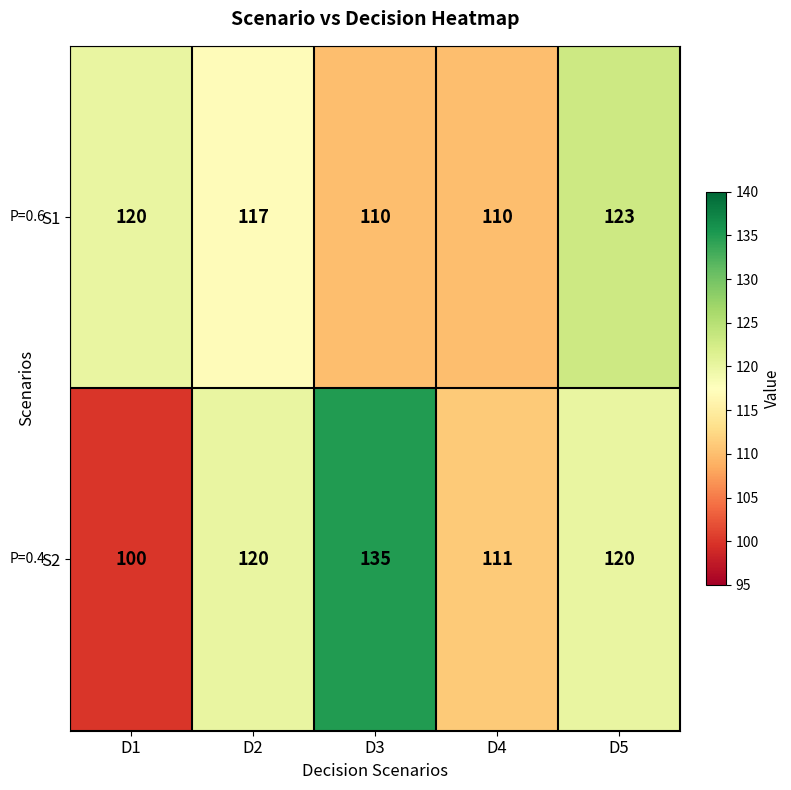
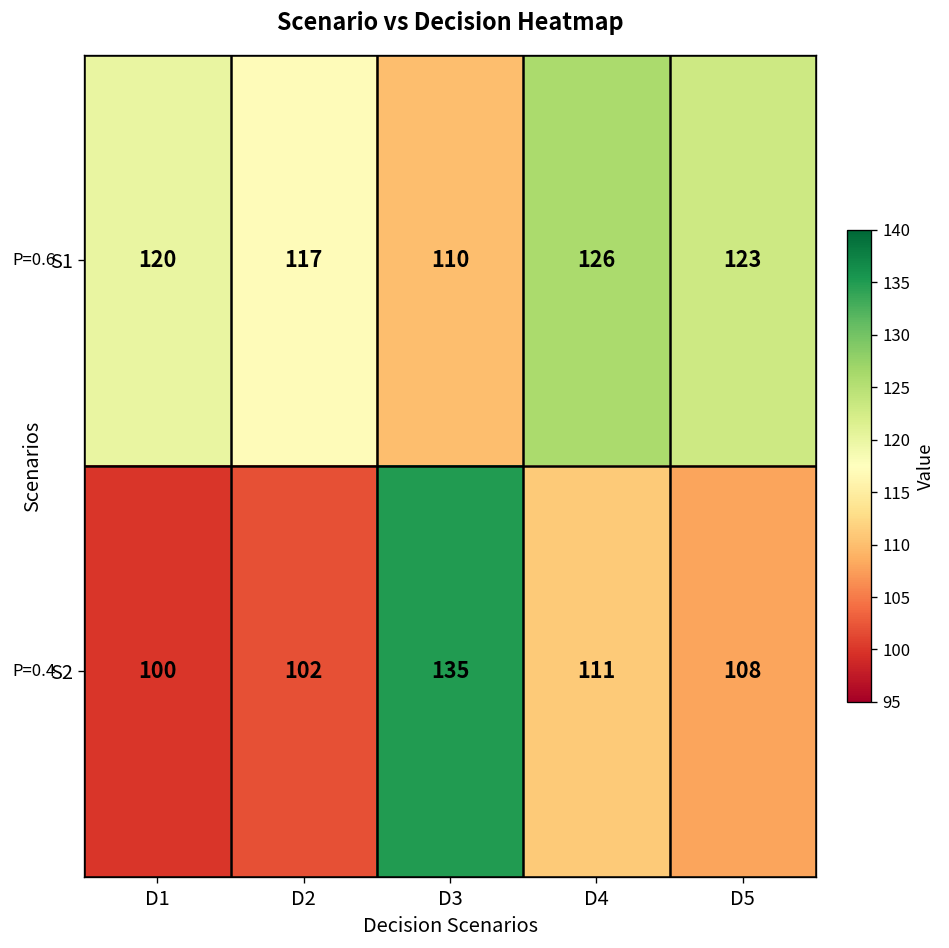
S1, D4: 110 -> 126
S2, D2: 120 -> 102
S2, D5: 120 -> 108
